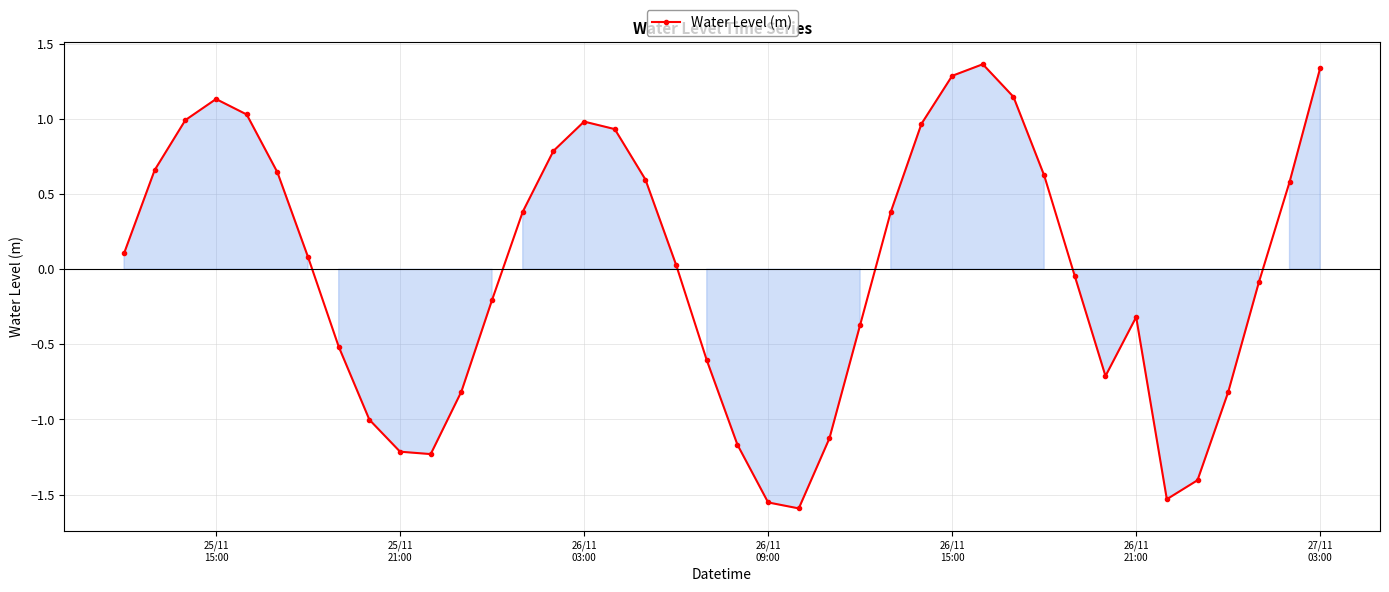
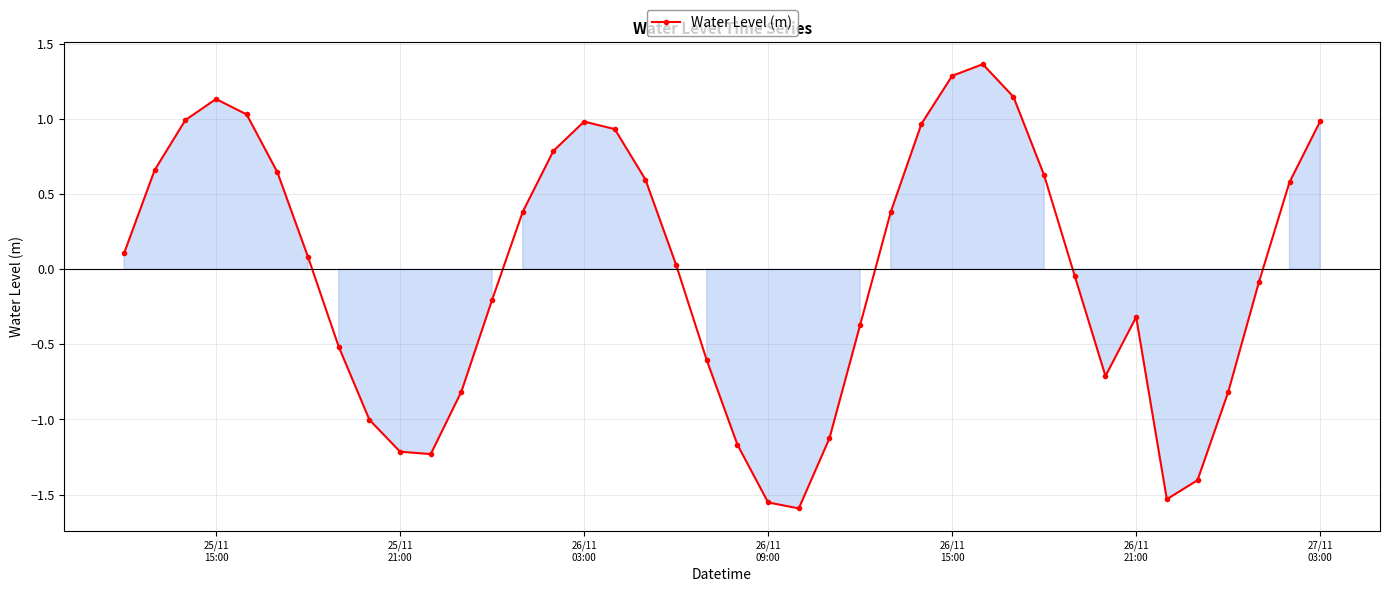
27/11 03:00: 1.34 -> 0.98
